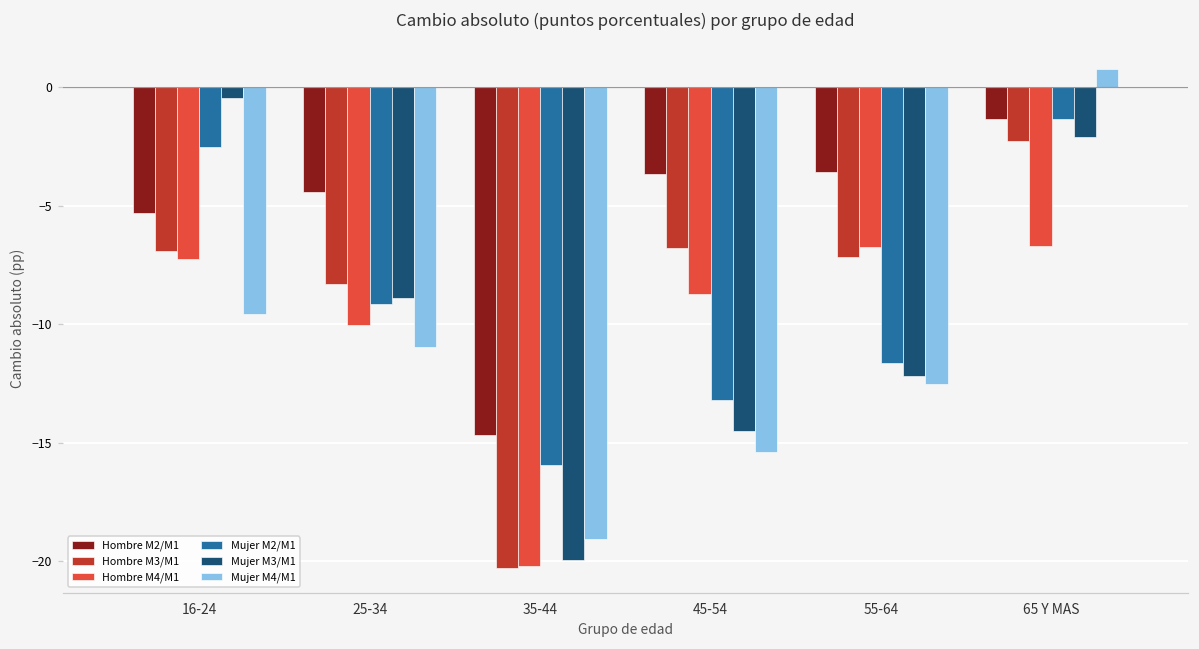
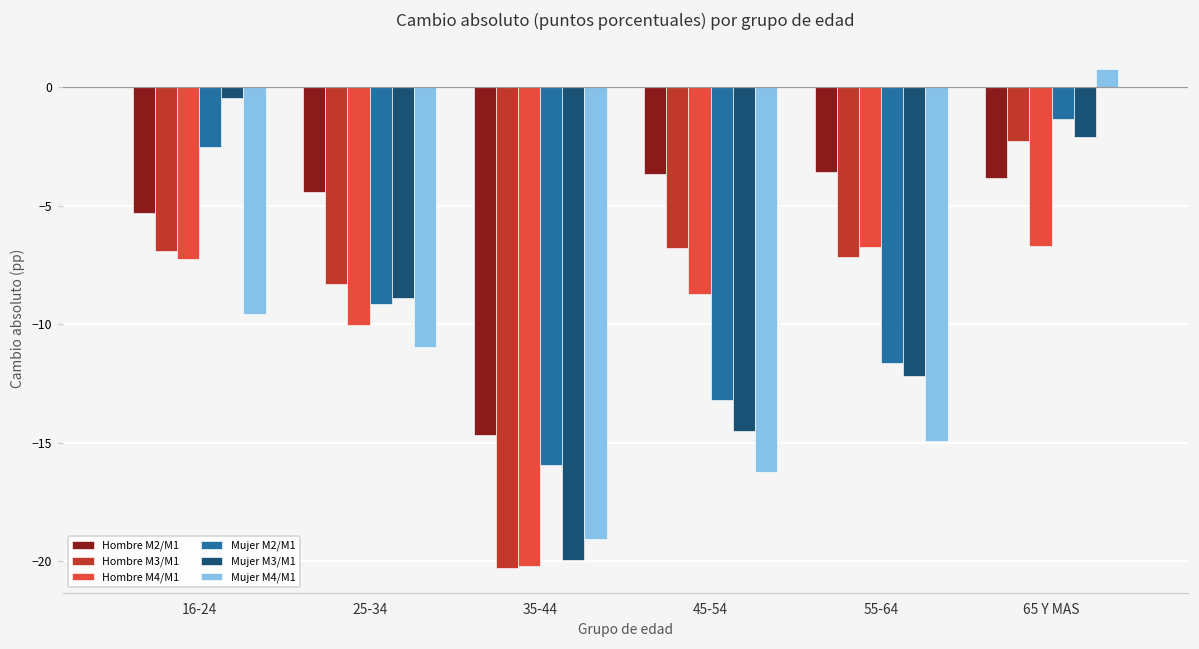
Mujer M4/M1, 45-54: -15.4 -> -16.2
Mujer M4/M1, 55-64: -12.5 -> -14.9
Hombre M2/M1, 65 Y MAS: -1.3 -> -3.8
